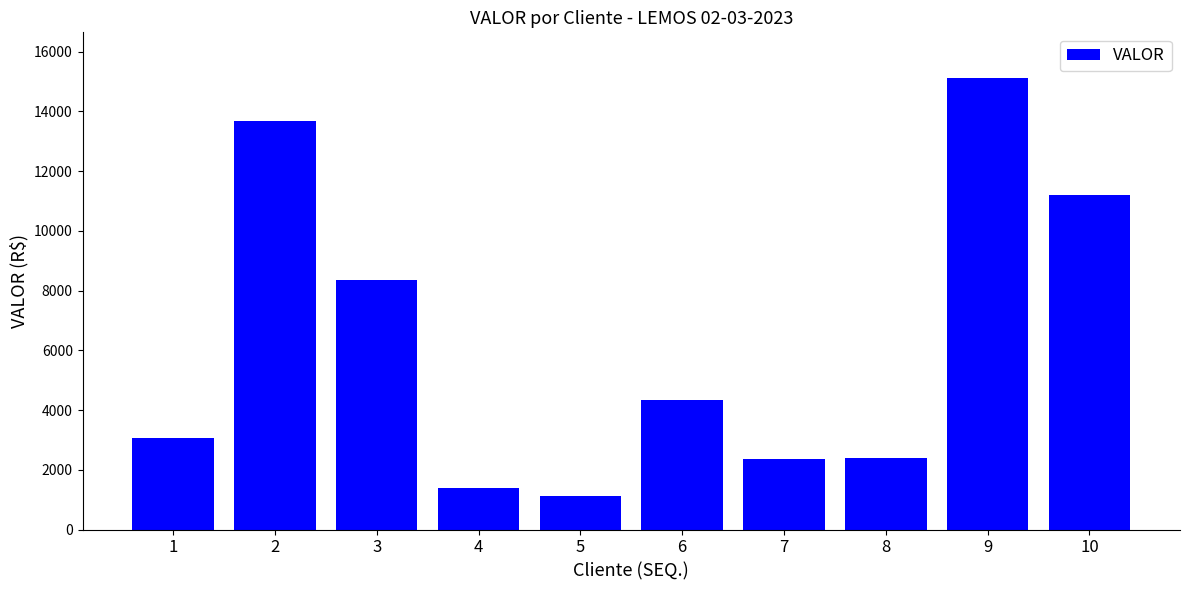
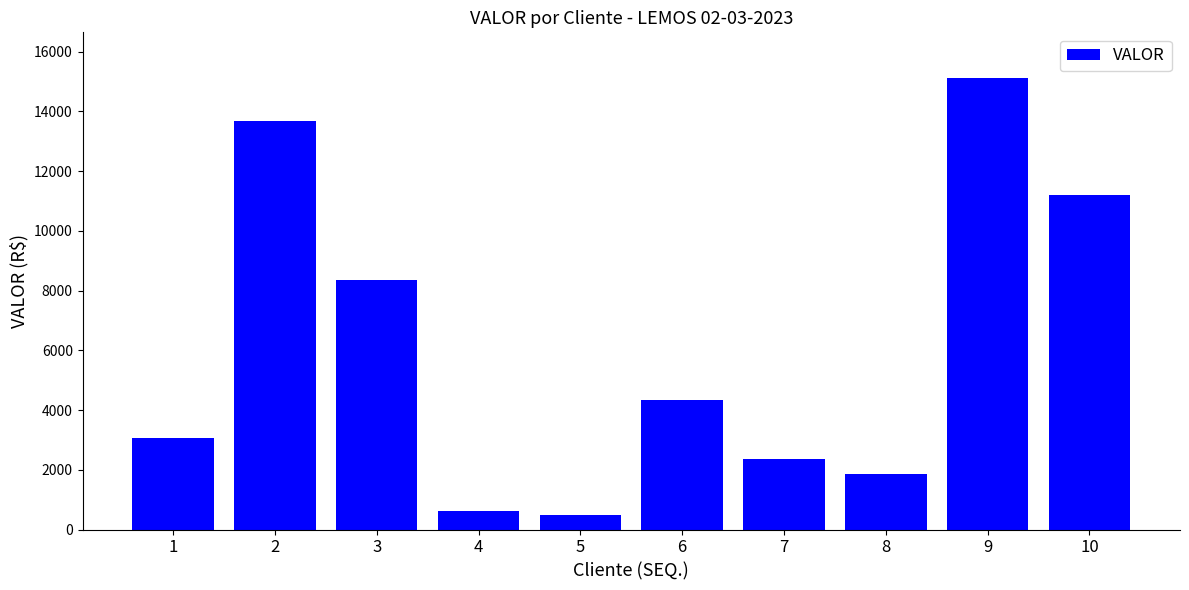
4: 1400 -> 600
5: 1100 -> 500
8: 2400 -> 1800
